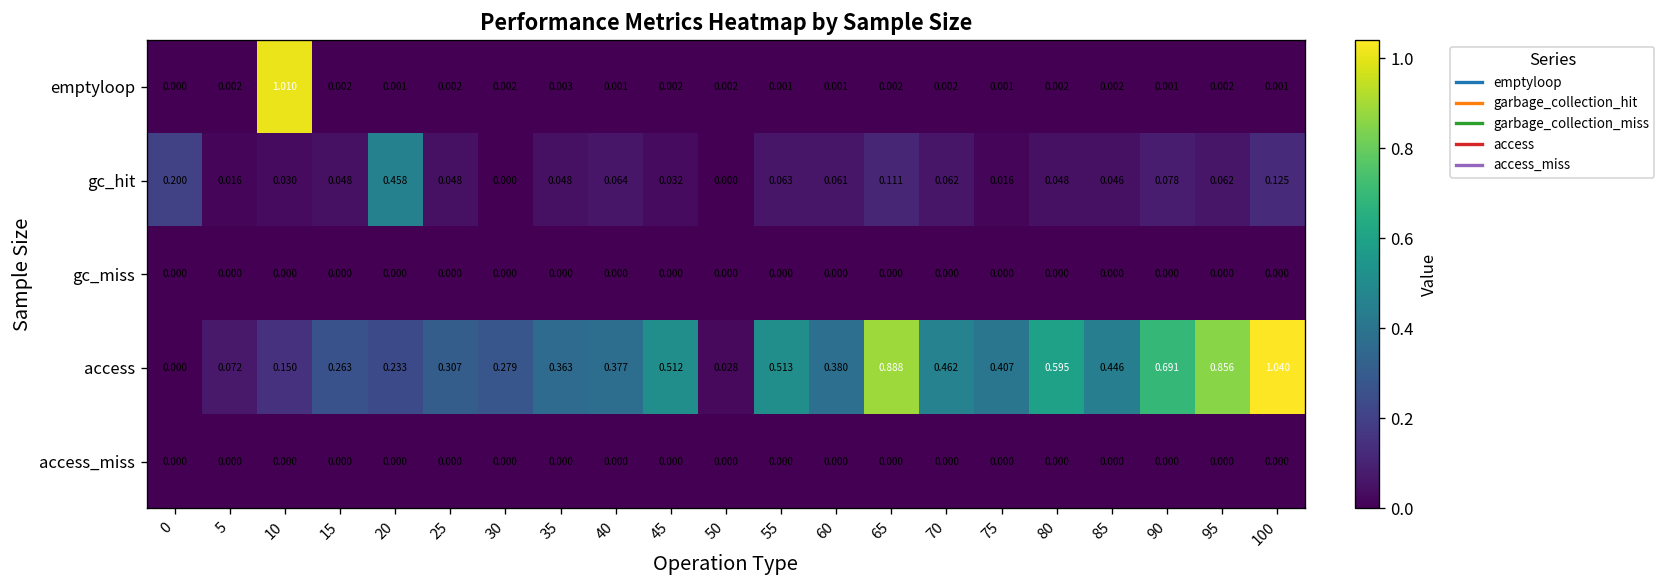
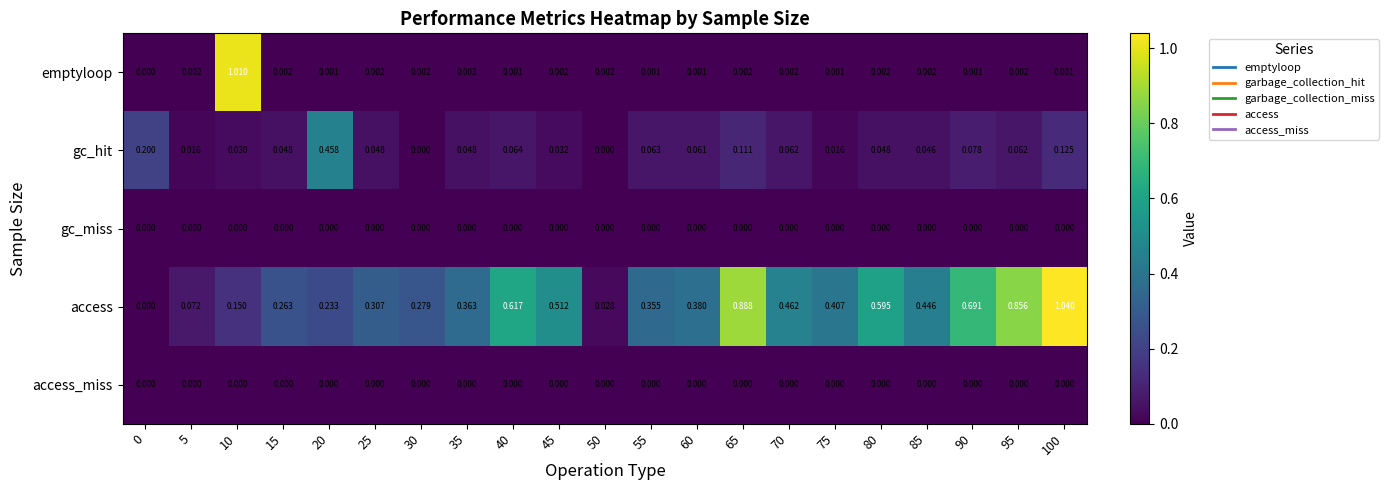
access, 40: 0.377 -> 0.617
access, 55: 0.513 -> 0.355
